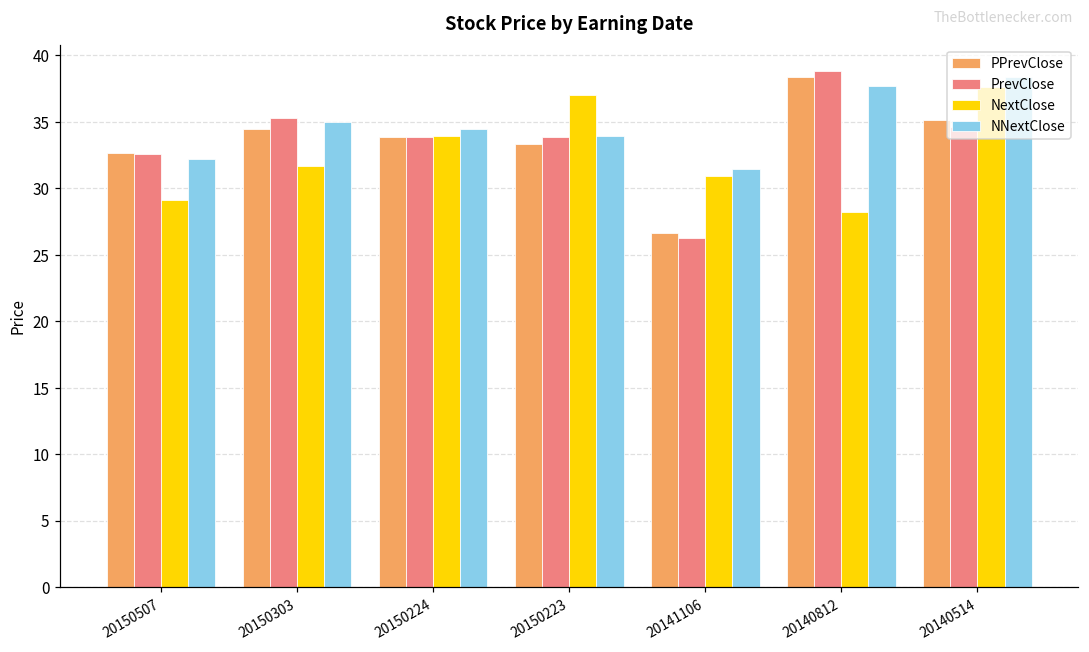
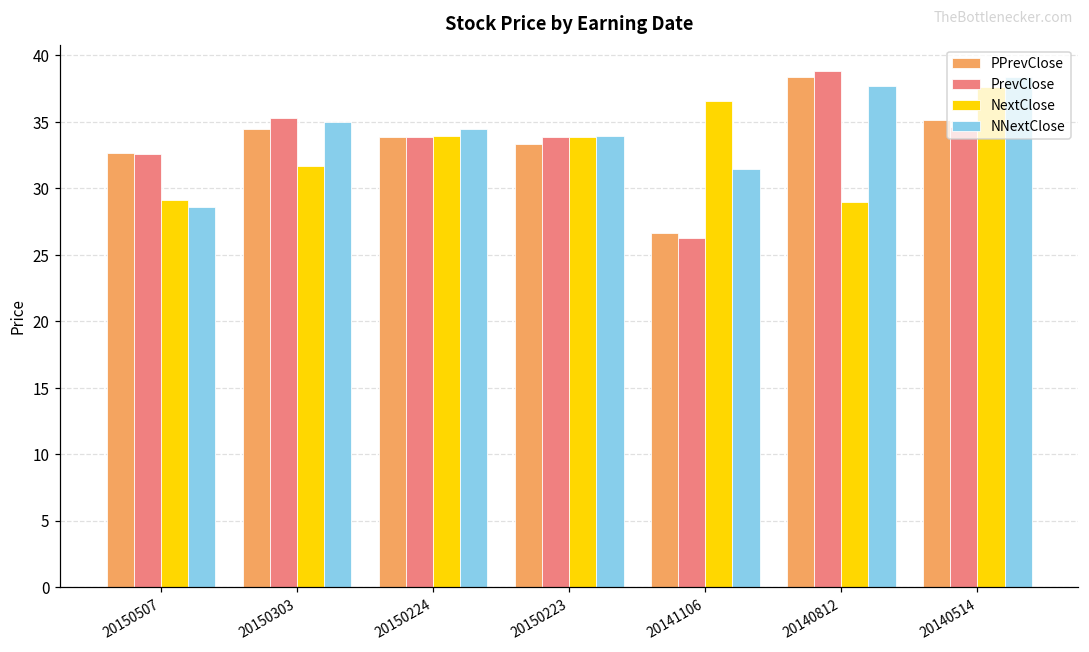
NNextClose, 20150507: 32.2 -> 28.6
NextClose, 20150223: 37.0 -> 33.8
NextClose, 20141106: 31.0 -> 36.6
NextClose, 20140812: 28.2 -> 29.0
